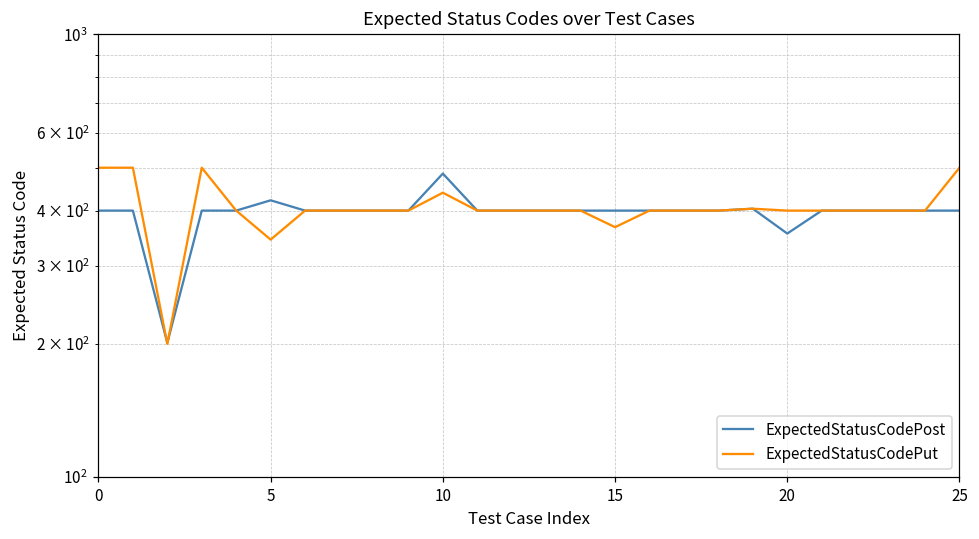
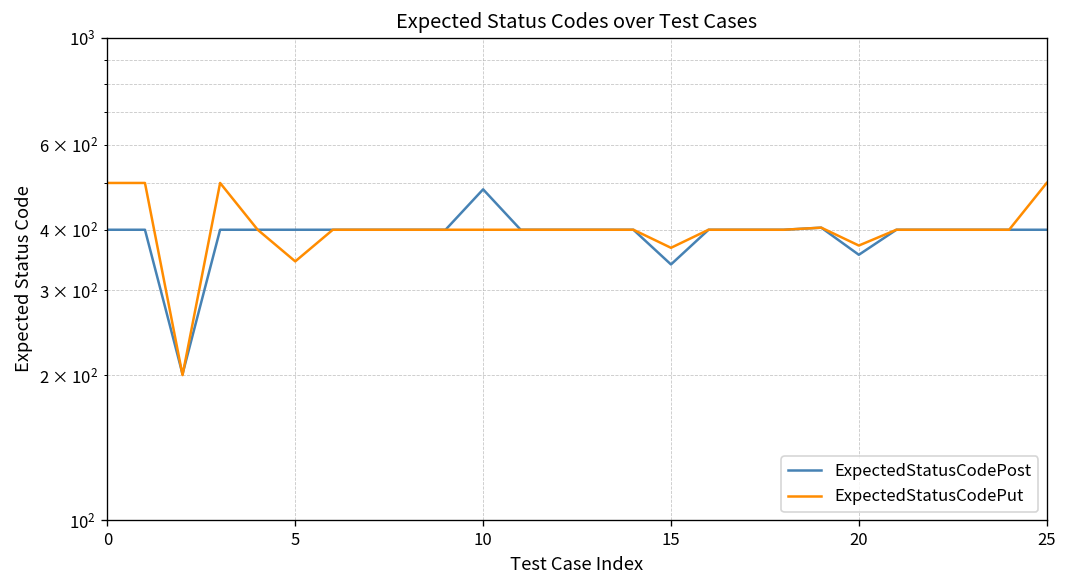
ExpectedStatusCodePost, 5: 420 -> 400
ExpectedStatusCodePut, 10: 440 -> 400
ExpectedStatusCodePost, 15: 400 -> 340
ExpectedStatusCodePut, 20: 400 -> 370
